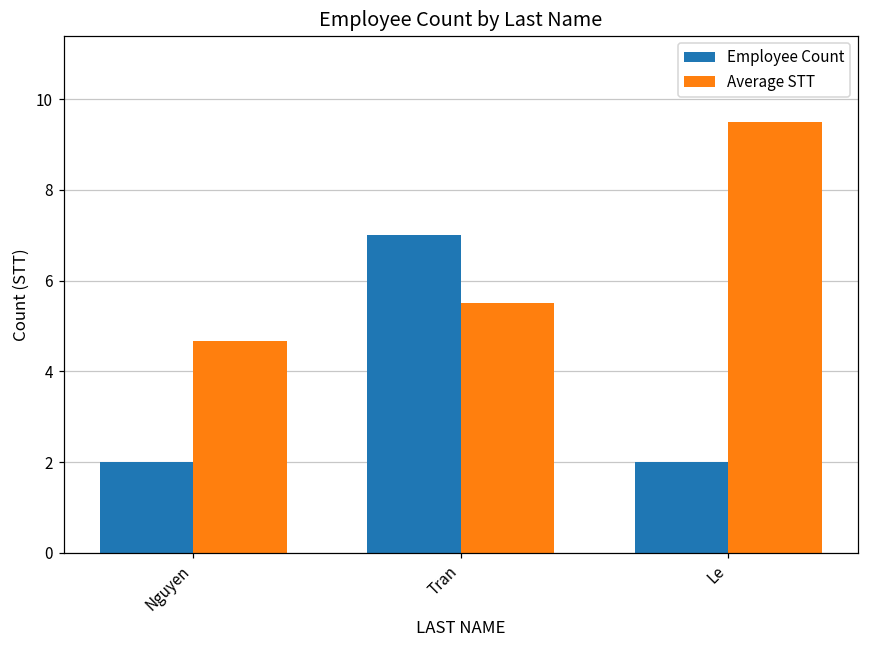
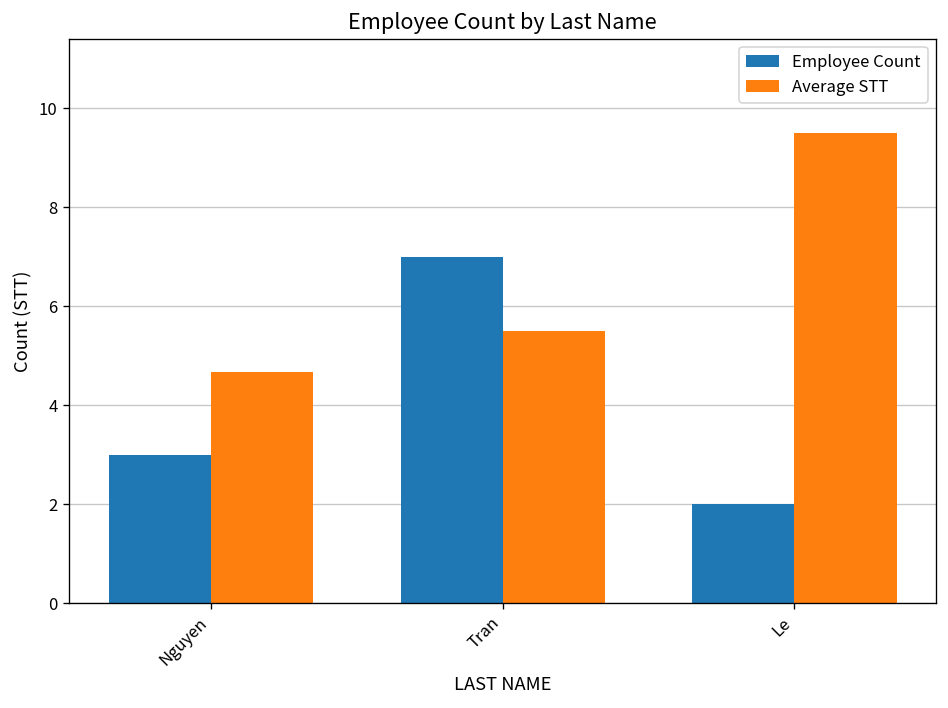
Employee Count, Nguyen: 2 -> 3
